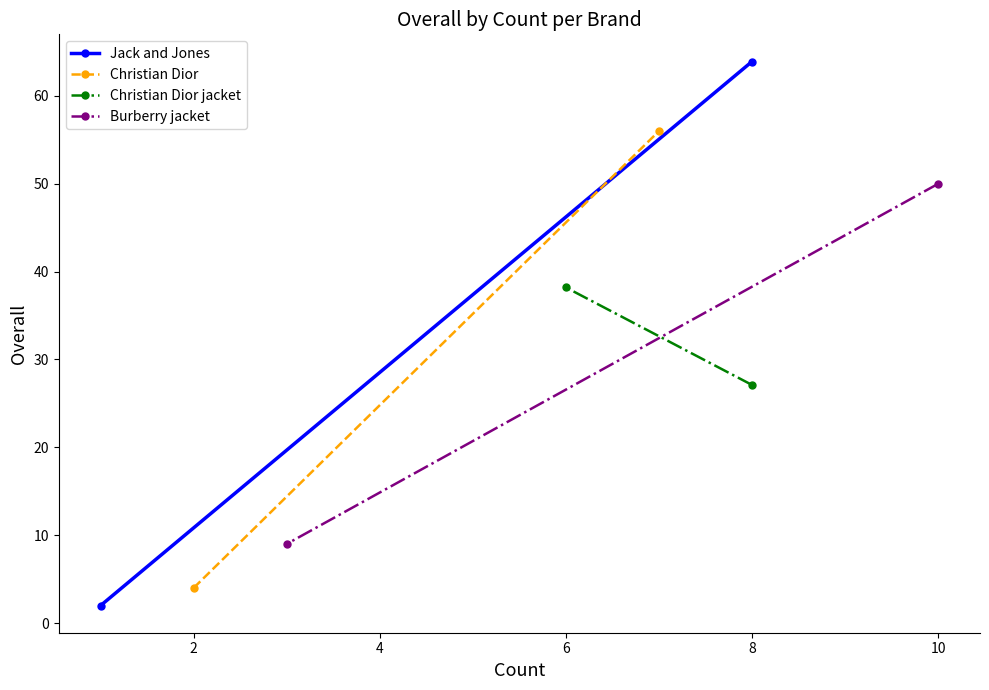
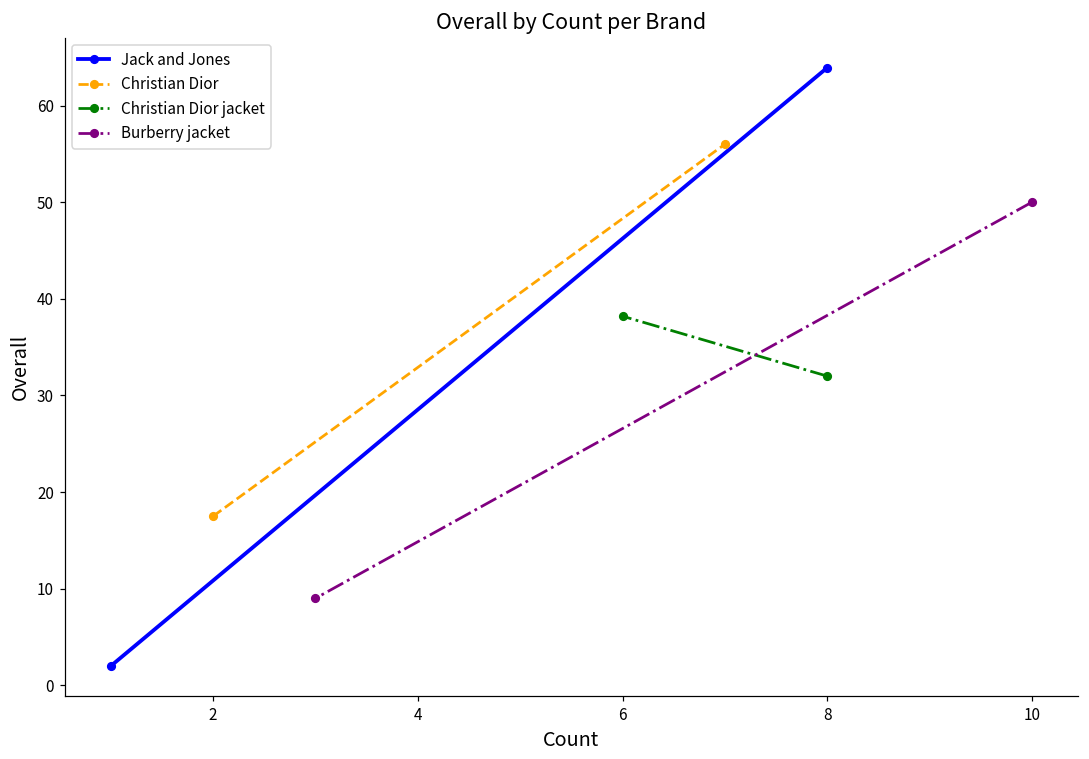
Christian Dior, 2: 4 -> 18
Christian Dior jacket, 8: 27 -> 32
